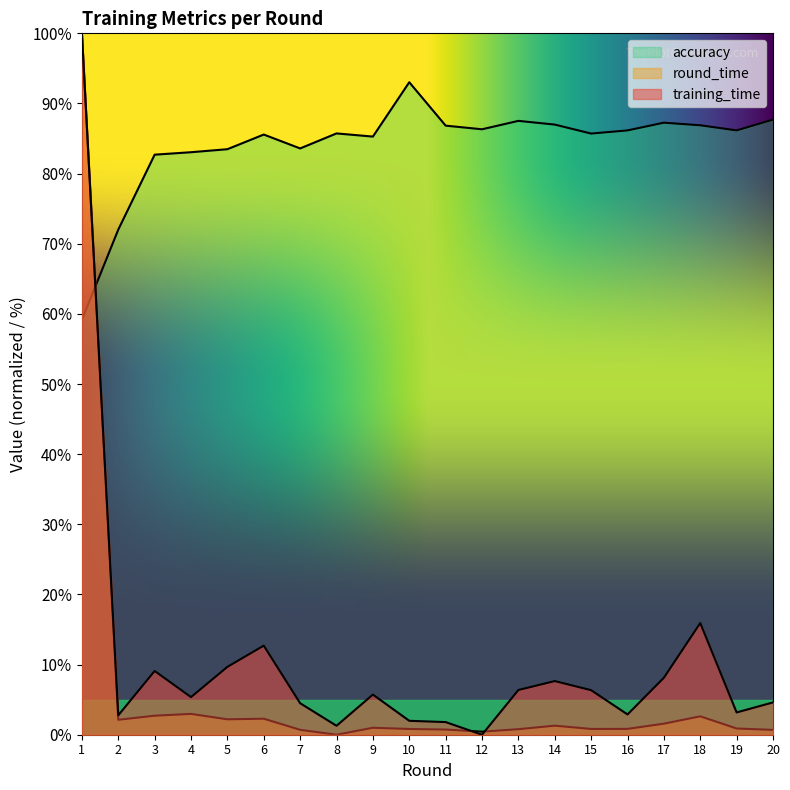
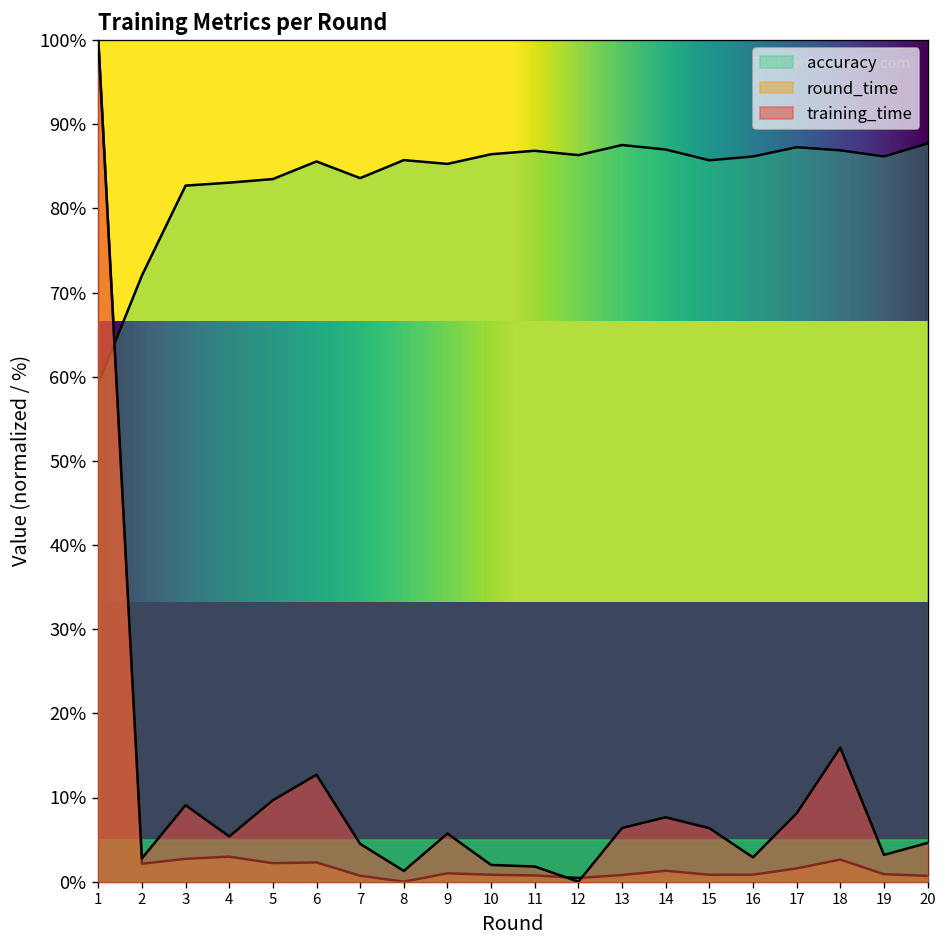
accuracy, 10: 93% -> 86%
